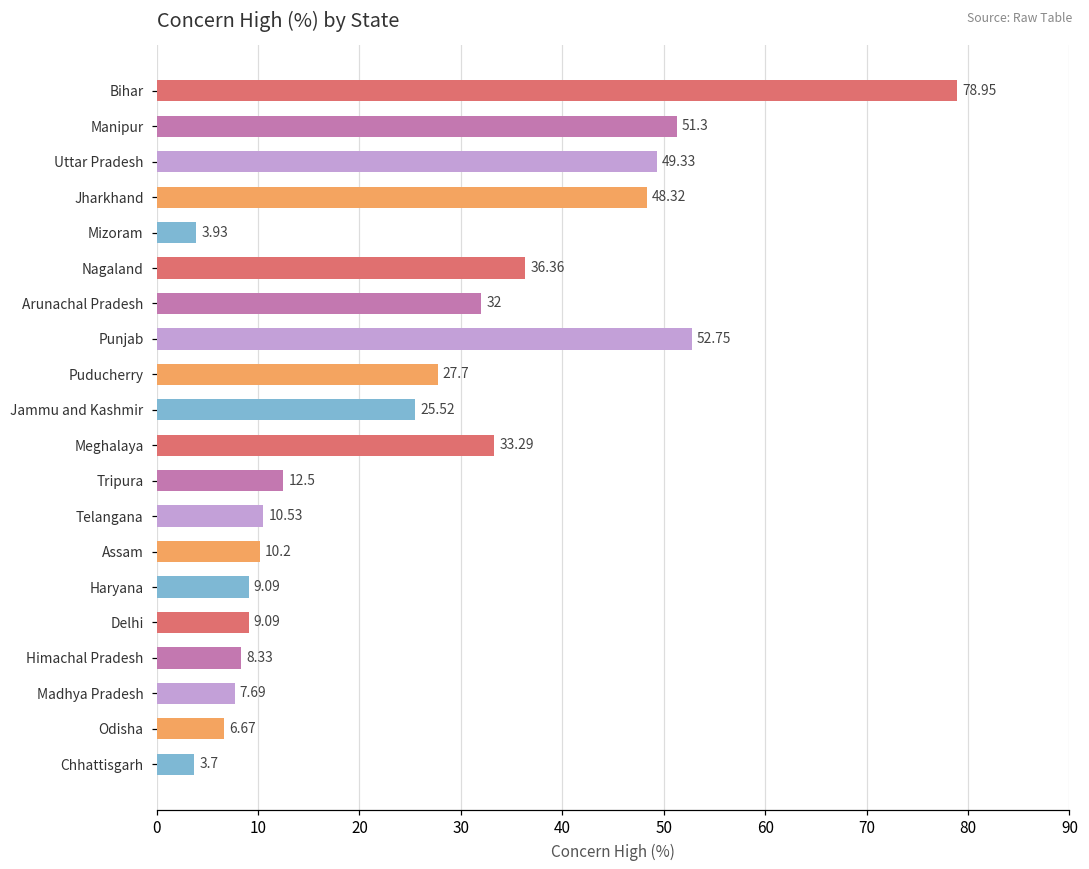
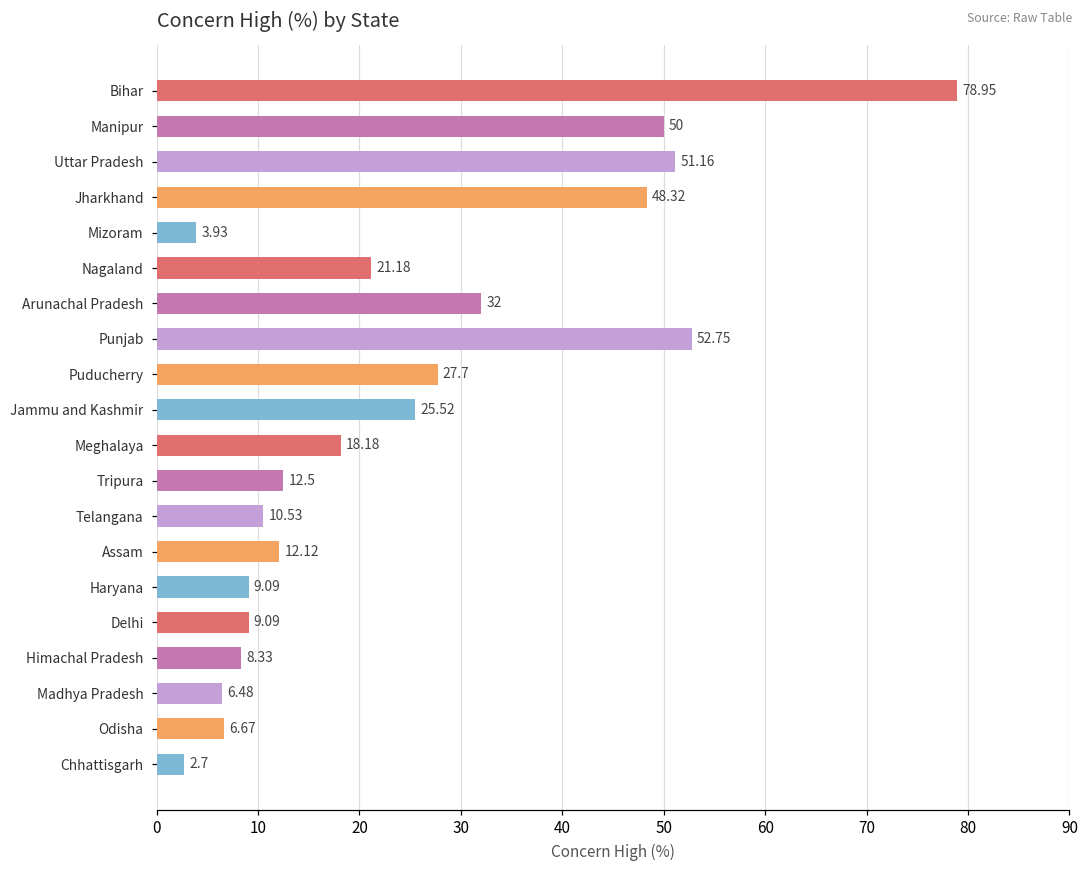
Manipur: 51.3 -> 50
Uttar Pradesh: 49.33 -> 51.16
Nagaland: 36.36 -> 21.18
Meghalaya: 33.29 -> 18.18
Assam: 10.2 -> 12.12
Madhya Pradesh: 7.69 -> 6.48
Chhattisgarh: 3.7 -> 2.7
